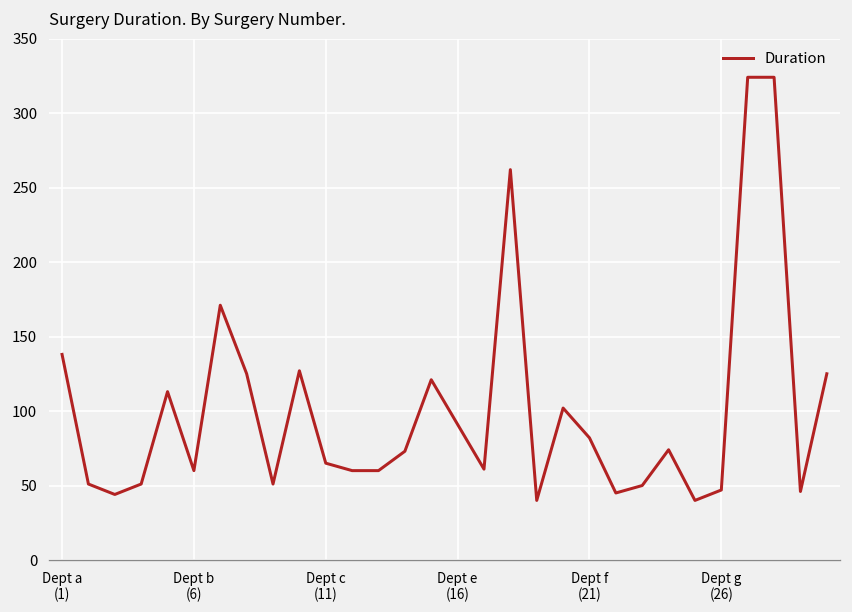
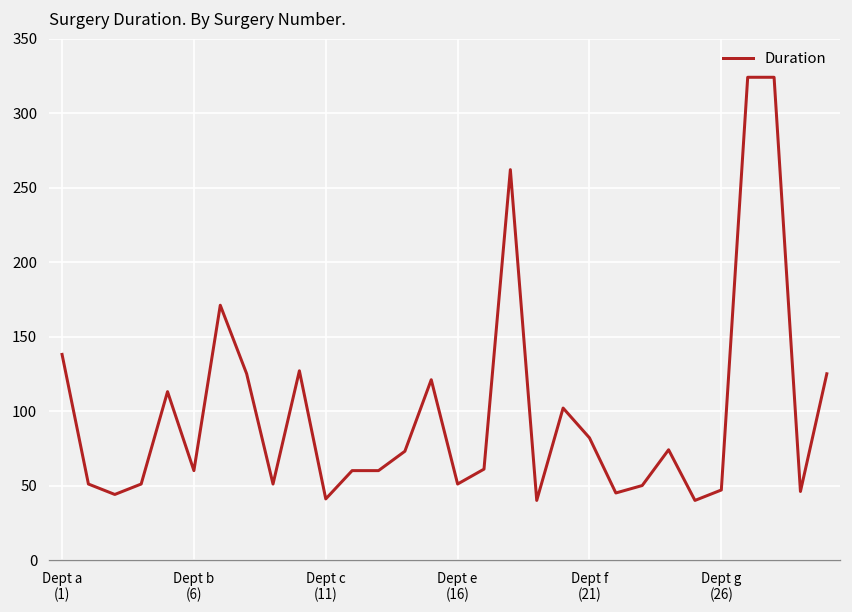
Dept c (11): 65 -> 41
Dept e (16): 91 -> 51
